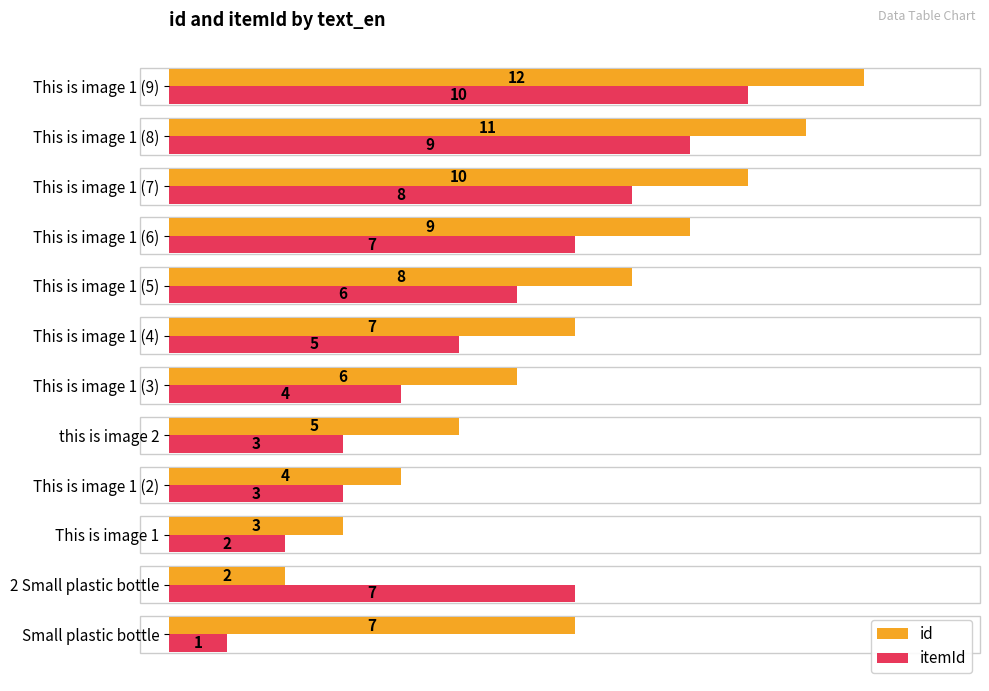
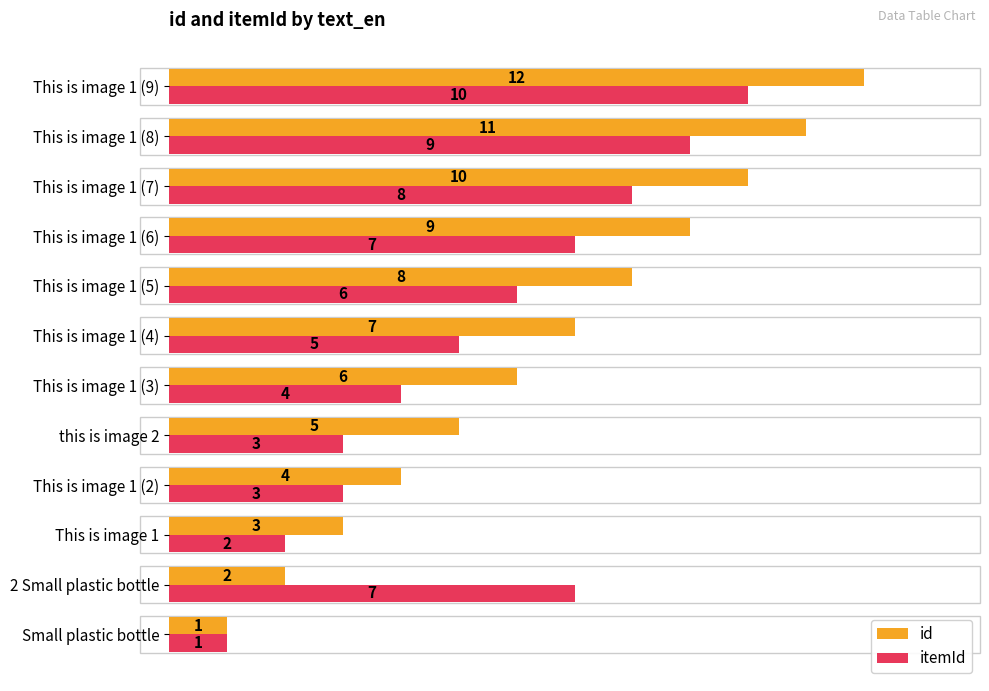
id, Small plastic bottle: 7 -> 1
